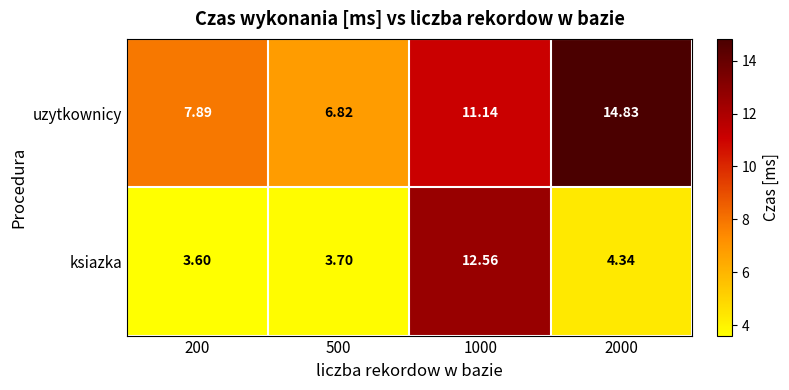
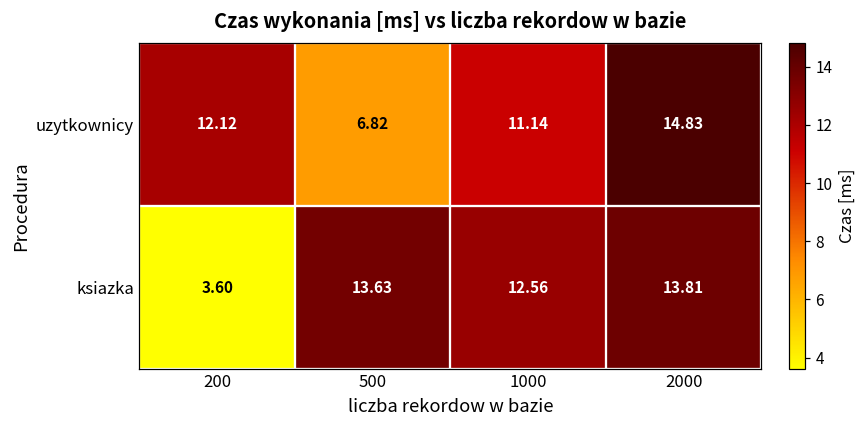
uzytkownicy, 200: 7.89 -> 12.12
ksiazka, 500: 3.70 -> 13.63
ksiazka, 2000: 4.34 -> 13.81
